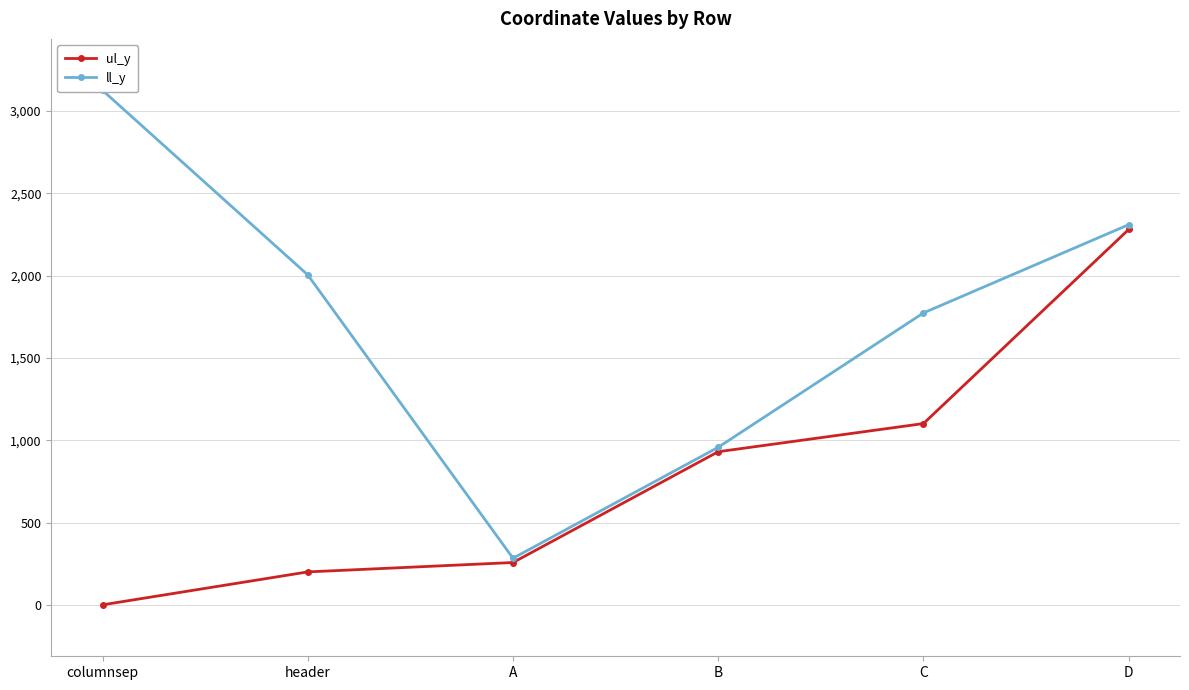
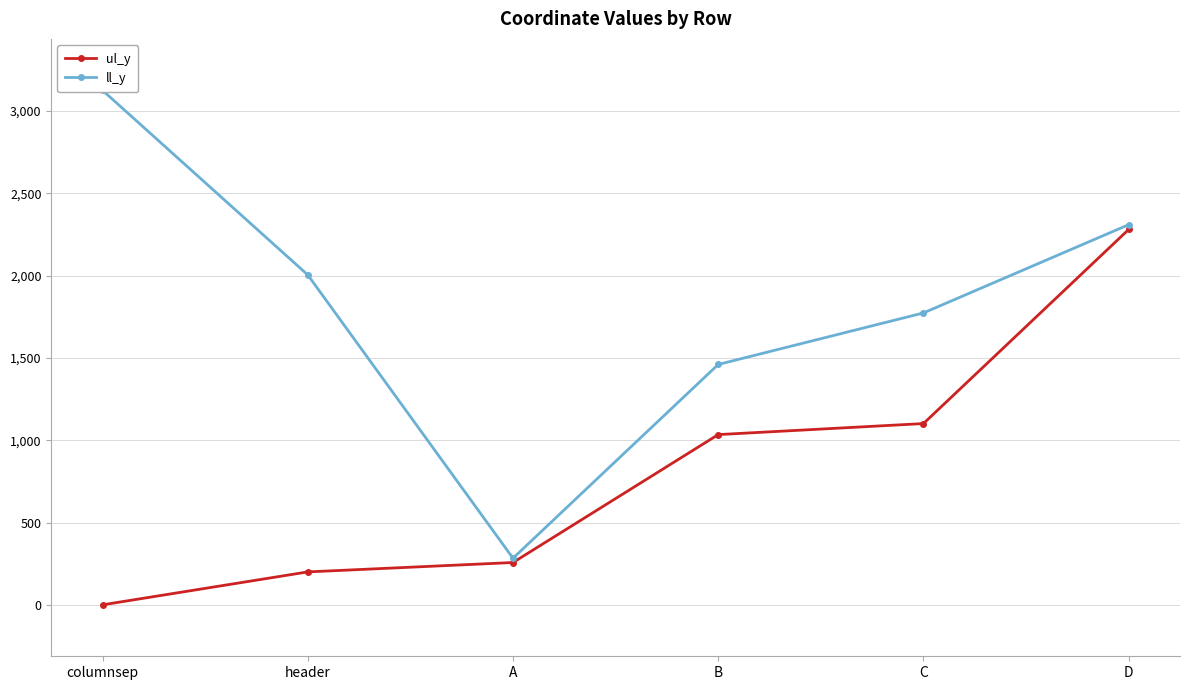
ul_y, B: 930 -> 1,030
ll_y, B: 960 -> 1,460
